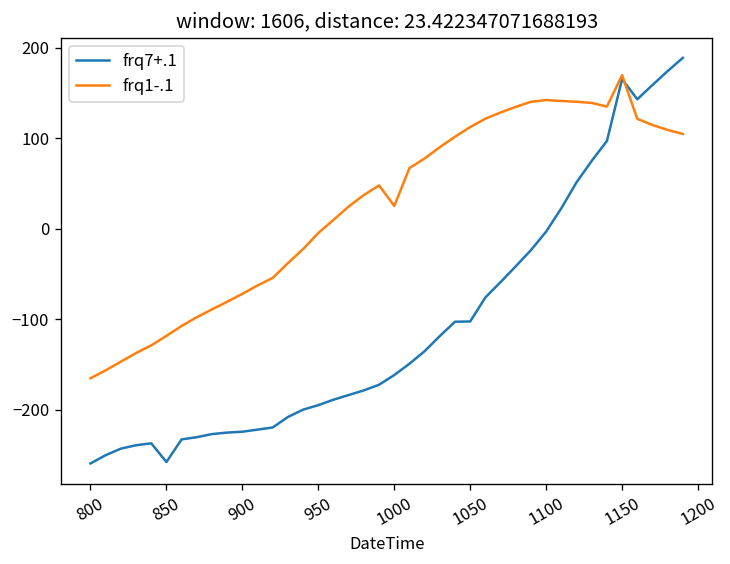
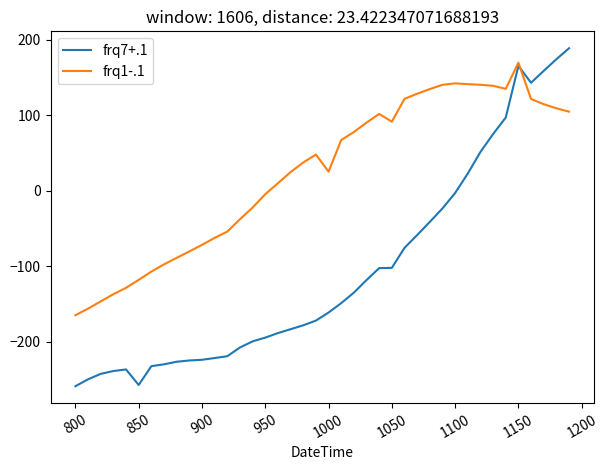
frq1-.1, 1050: 110 -> 90
